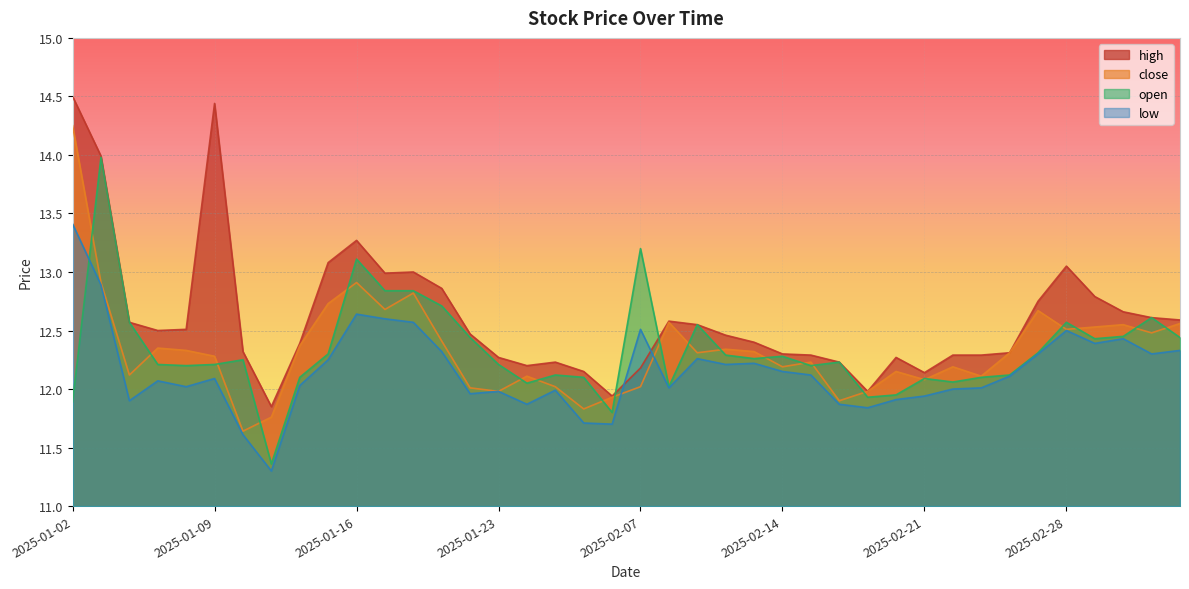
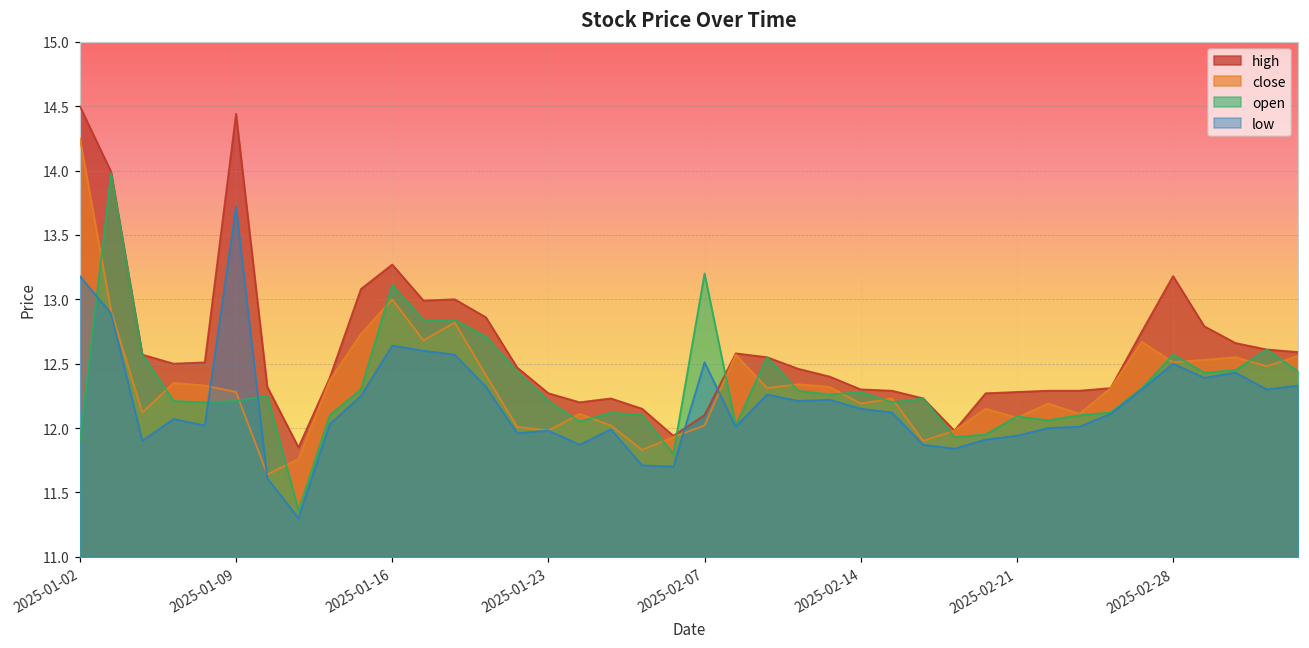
low, 2025-01-02: 13.41 -> 13.18
low, 2025-01-09: 12.09 -> 13.72
close, 2025-01-16: 12.91 -> 13.00
high, 2025-02-07: 12.18 -> 12.10
high, 2025-02-21: 12.14 -> 12.28
high, 2025-02-28: 13.05 -> 13.18
